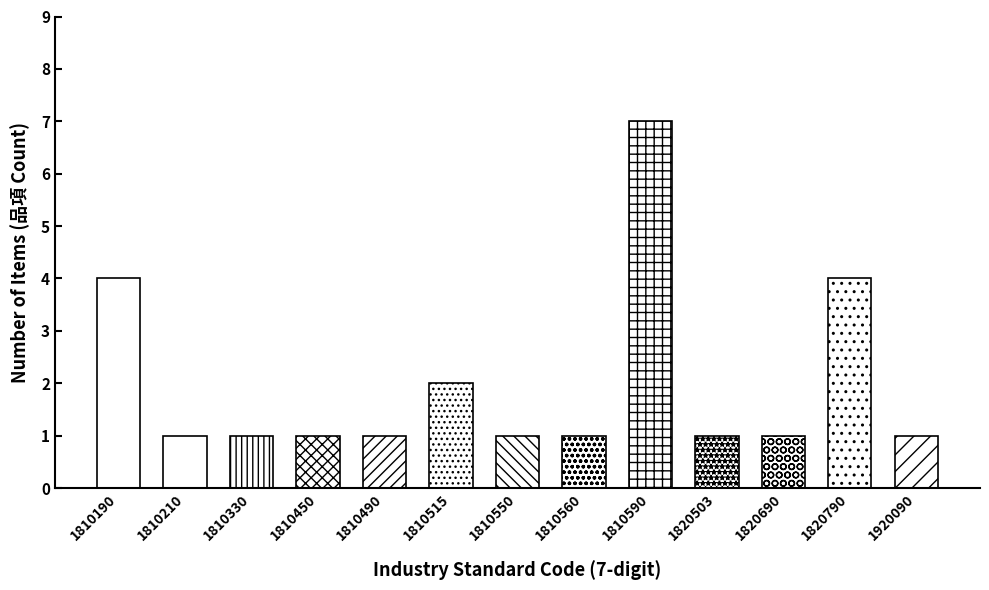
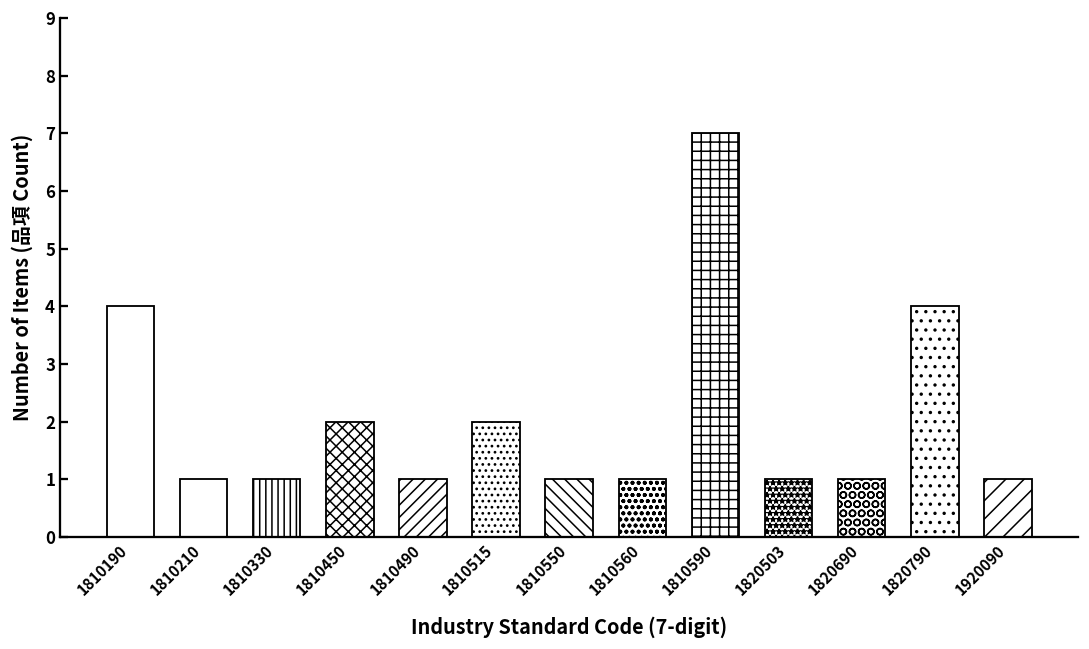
1810450: 1 -> 2
